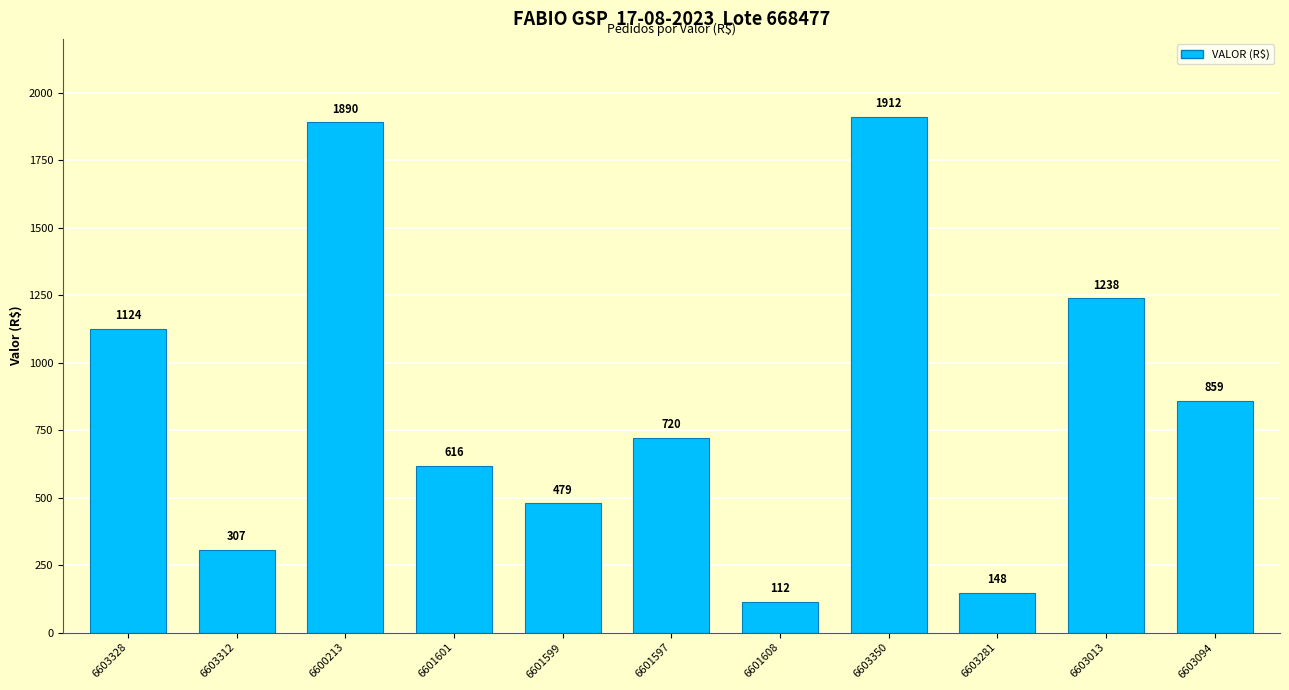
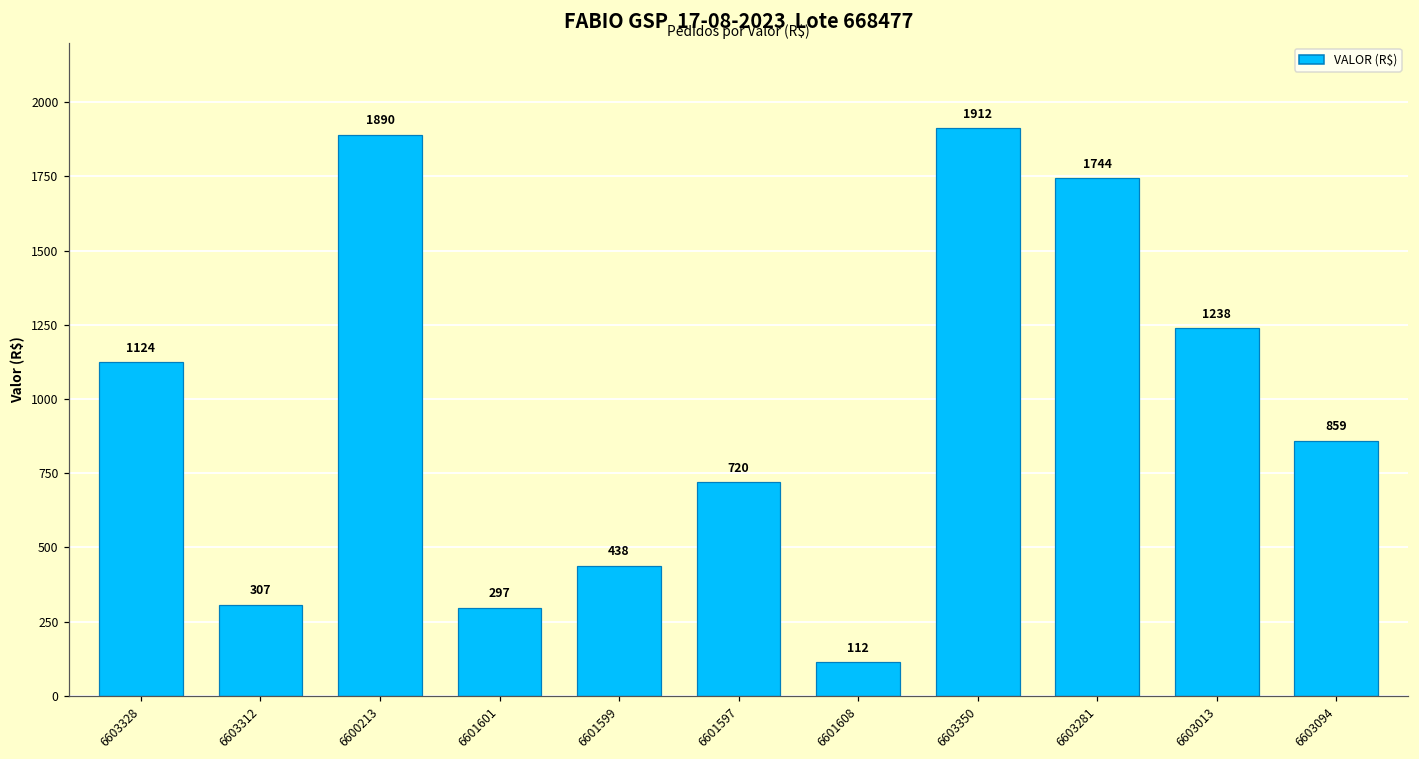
6601601: 616 -> 297
6601599: 479 -> 438
6603281: 148 -> 1744
